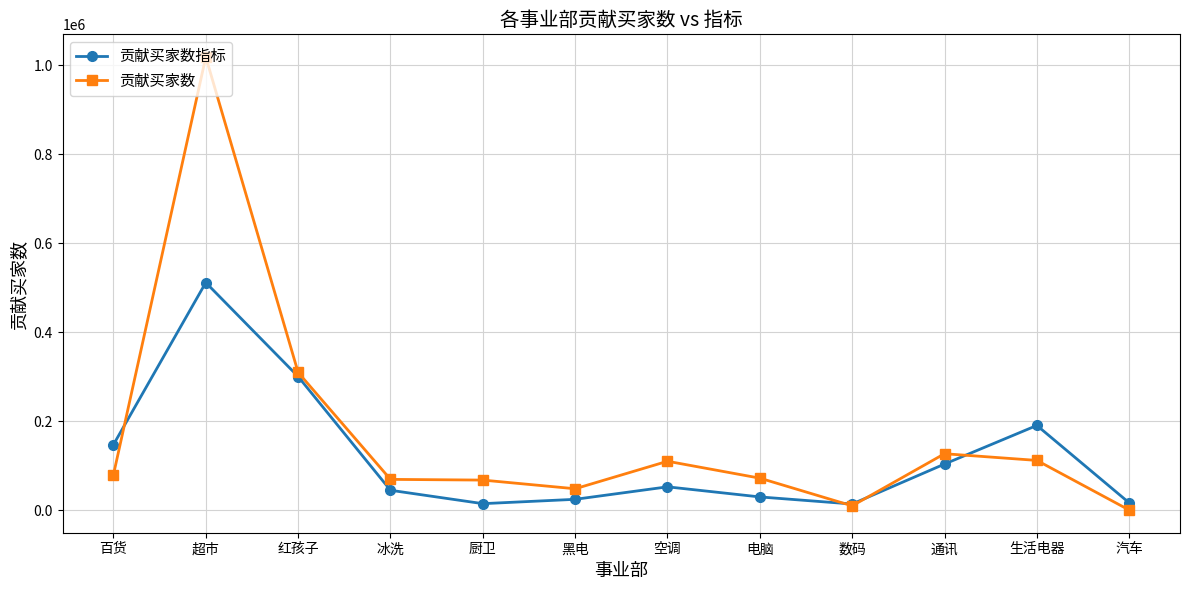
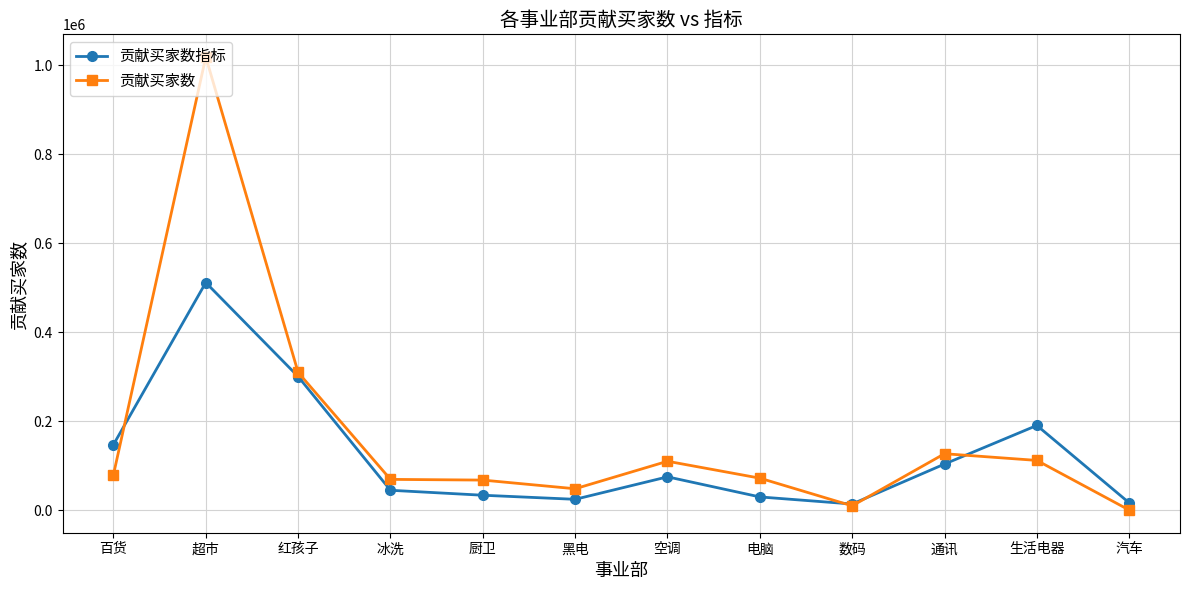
贡献买家数指标, 厨卫: 10000 -> 30000
贡献买家数指标, 空调: 50000 -> 80000
